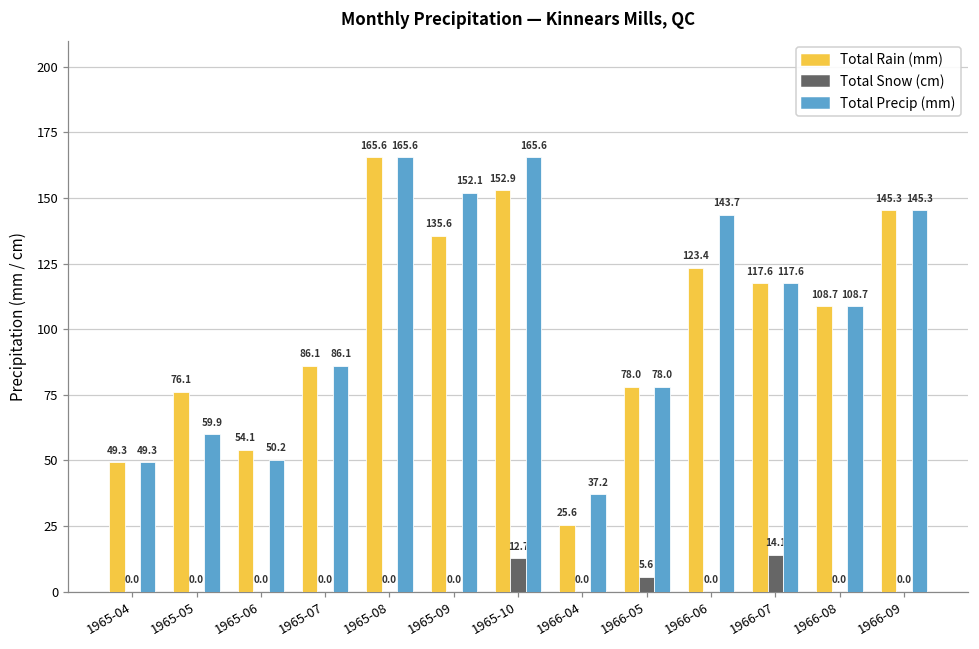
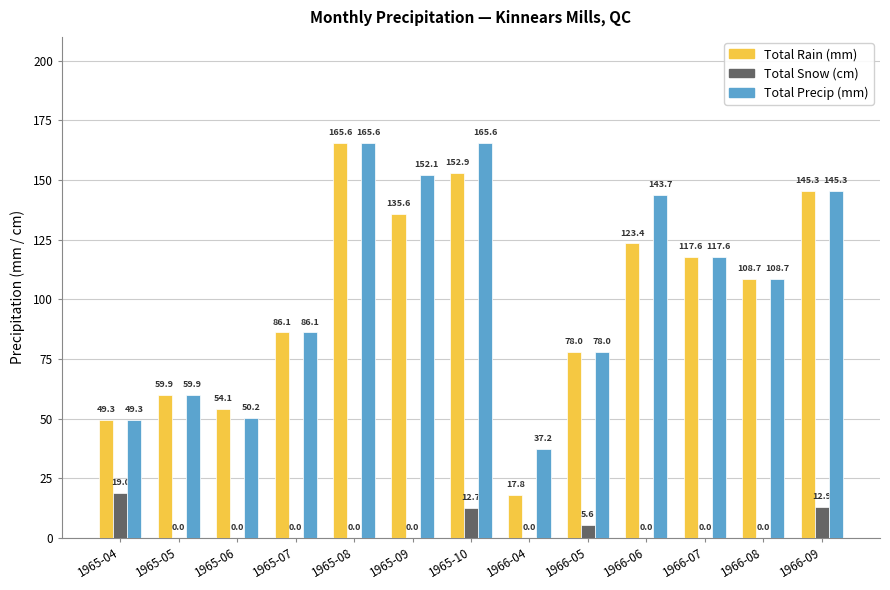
Total Snow (cm), 1965-04: 0.0 -> 19.0
Total Rain (mm), 1965-05: 76.1 -> 59.9
Total Rain (mm), 1966-04: 25.6 -> 17.8
Total Snow (cm), 1966-07: 14.1 -> 0.0
Total Snow (cm), 1966-09: 0.0 -> 12.9
